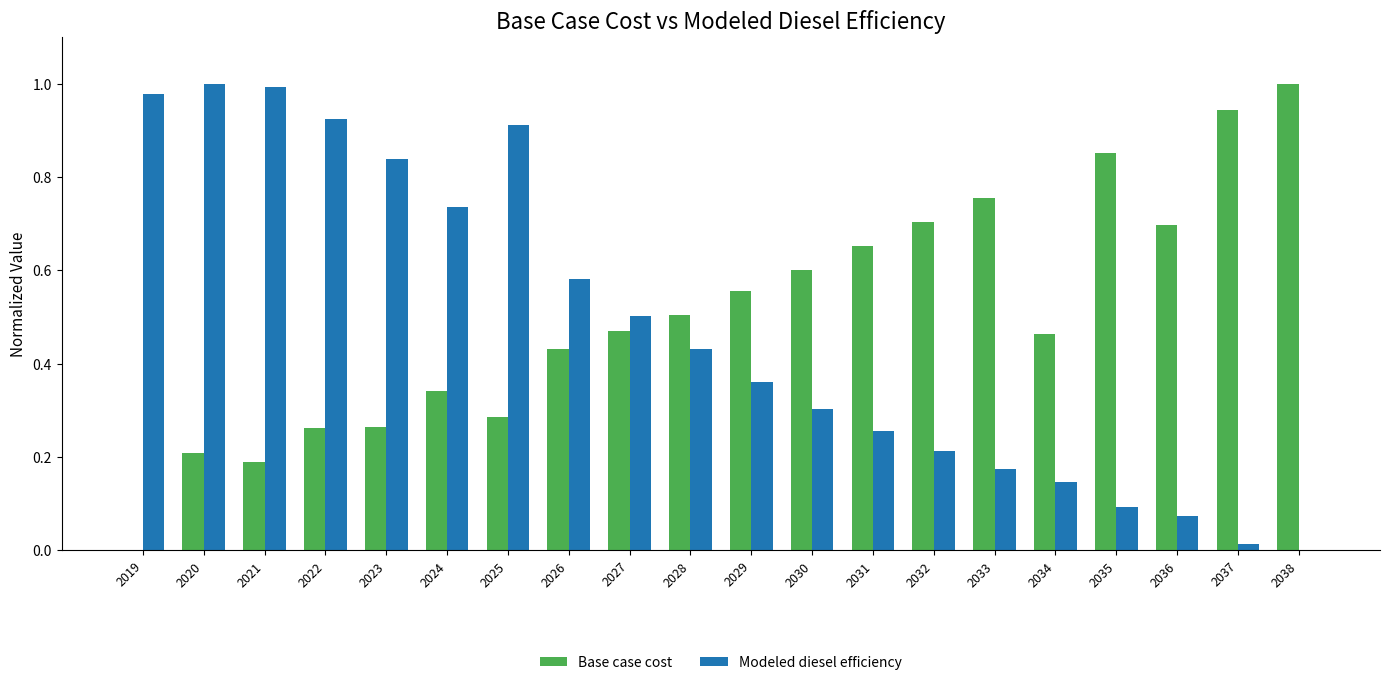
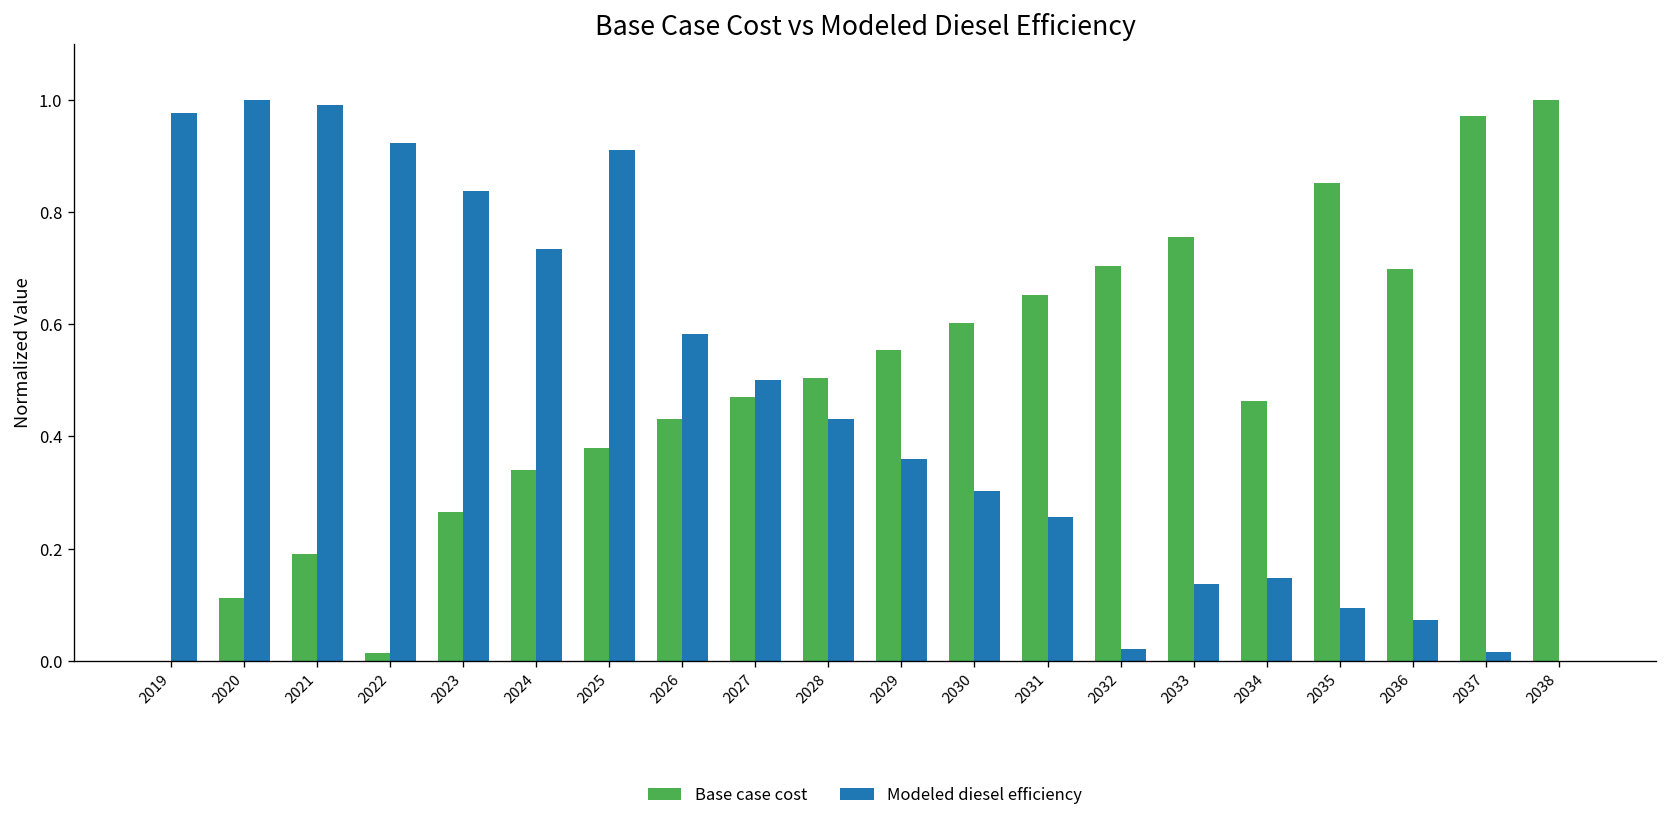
Base case cost, 2020: 0.21 -> 0.11
Base case cost, 2022: 0.26 -> 0.01
Base case cost, 2025: 0.29 -> 0.38
Modeled diesel efficiency, 2032: 0.21 -> 0.02
Modeled diesel efficiency, 2033: 0.17 -> 0.14
Base case cost, 2037: 0.94 -> 0.97
